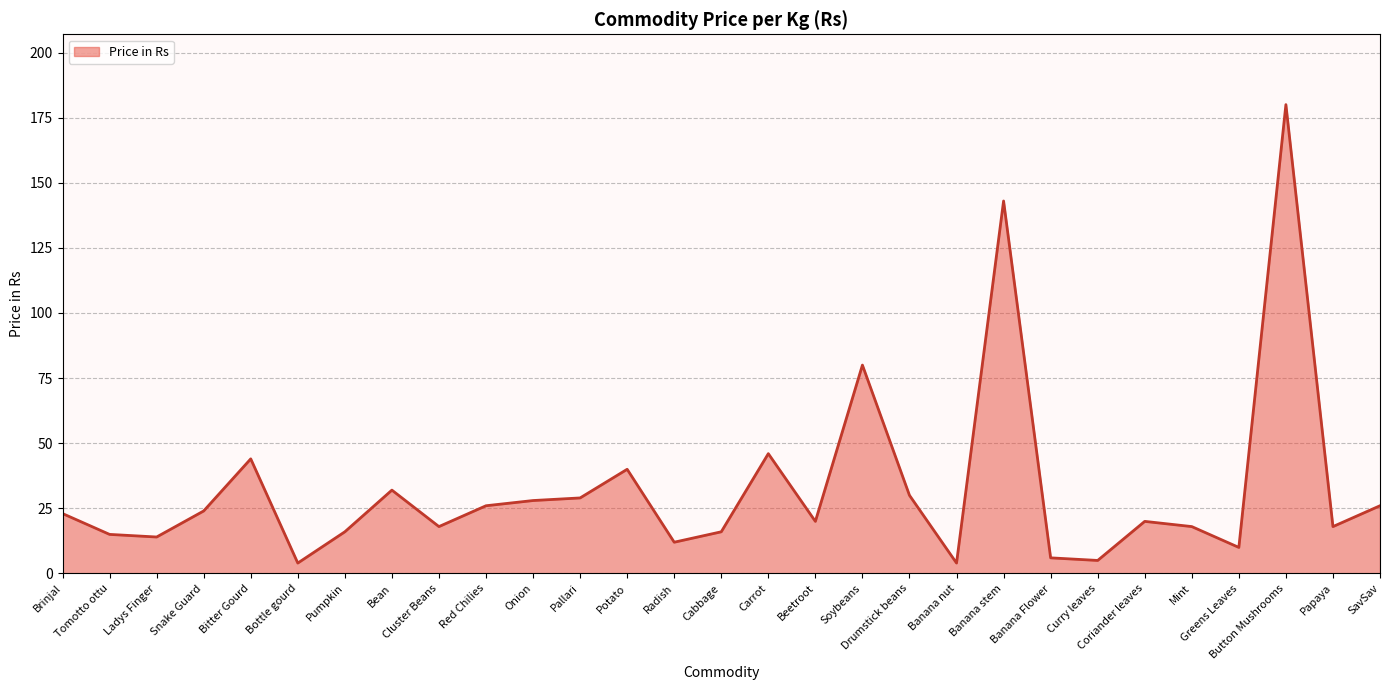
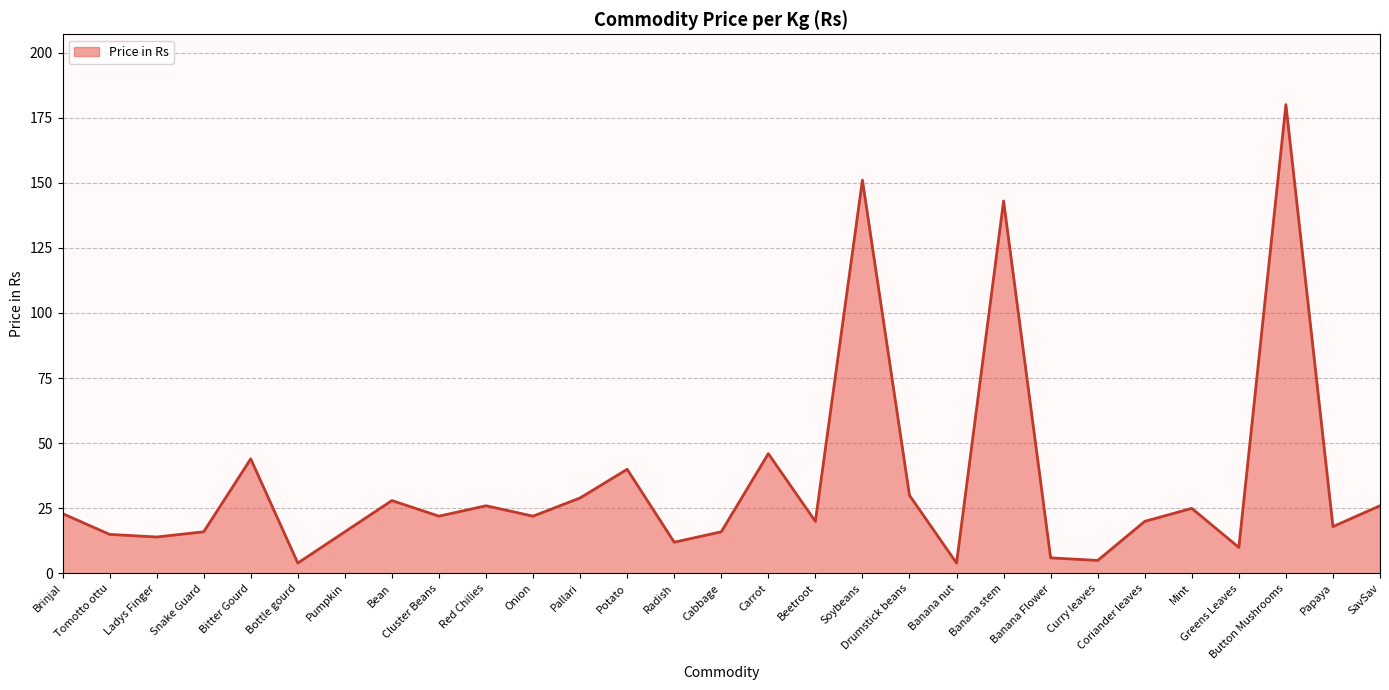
Snake Guard: 24 -> 16
Bean: 32 -> 28
Cluster Beans: 18 -> 22
Onion: 28 -> 22
Soybeans: 80 -> 151
Mint: 18 -> 25
